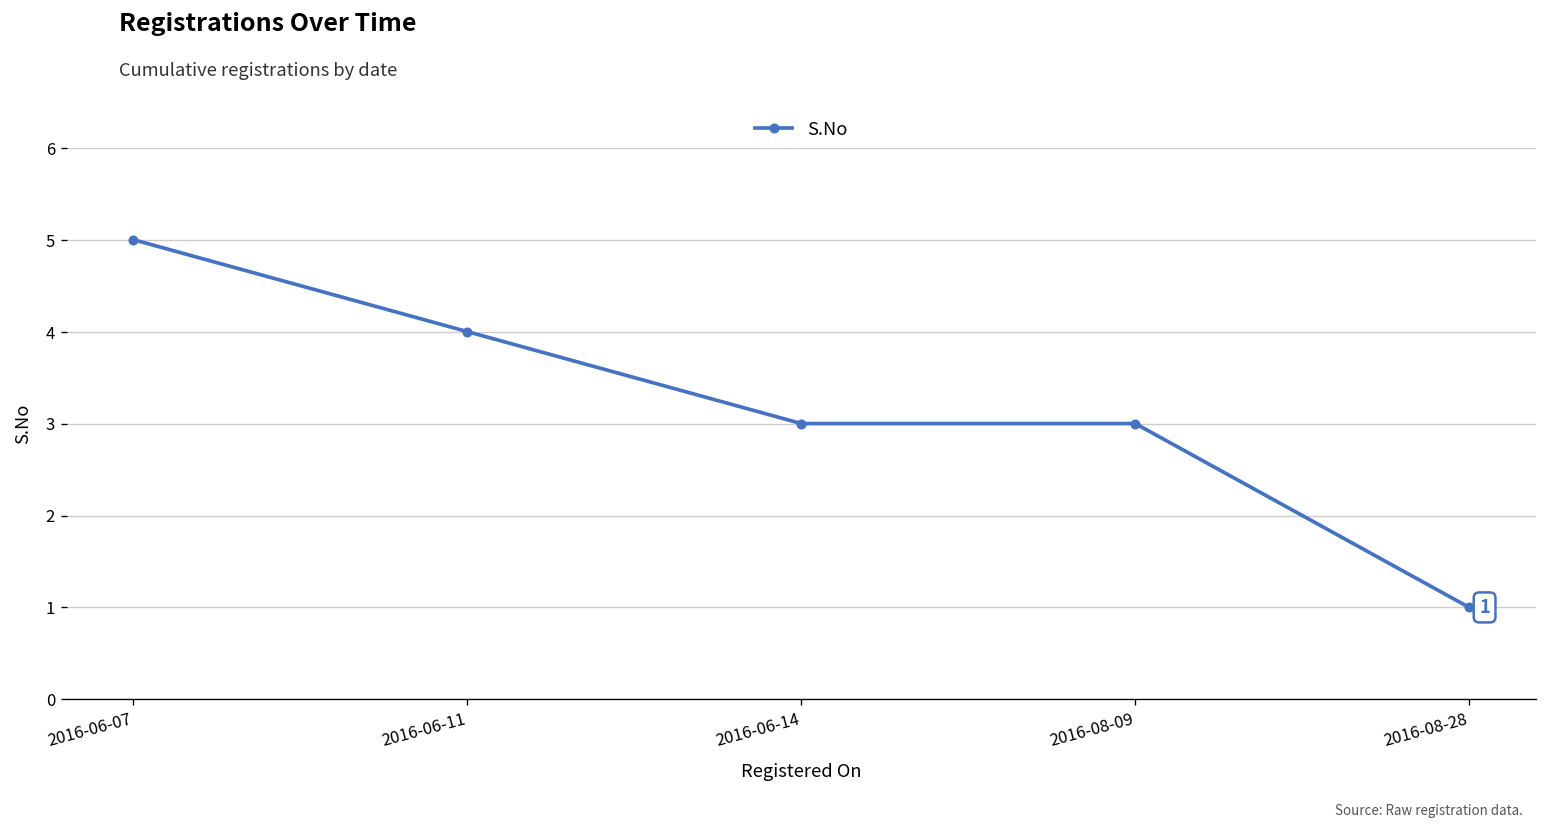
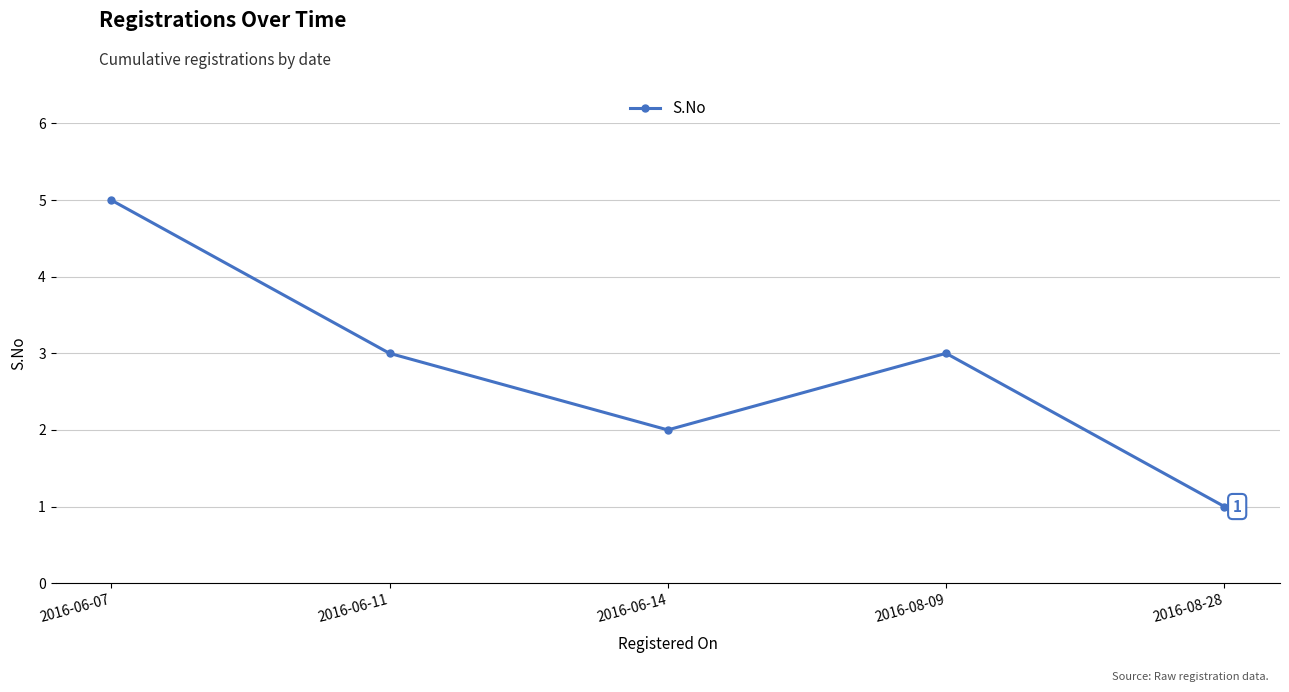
2016-06-11: 4 -> 3
2016-06-14: 3 -> 2
